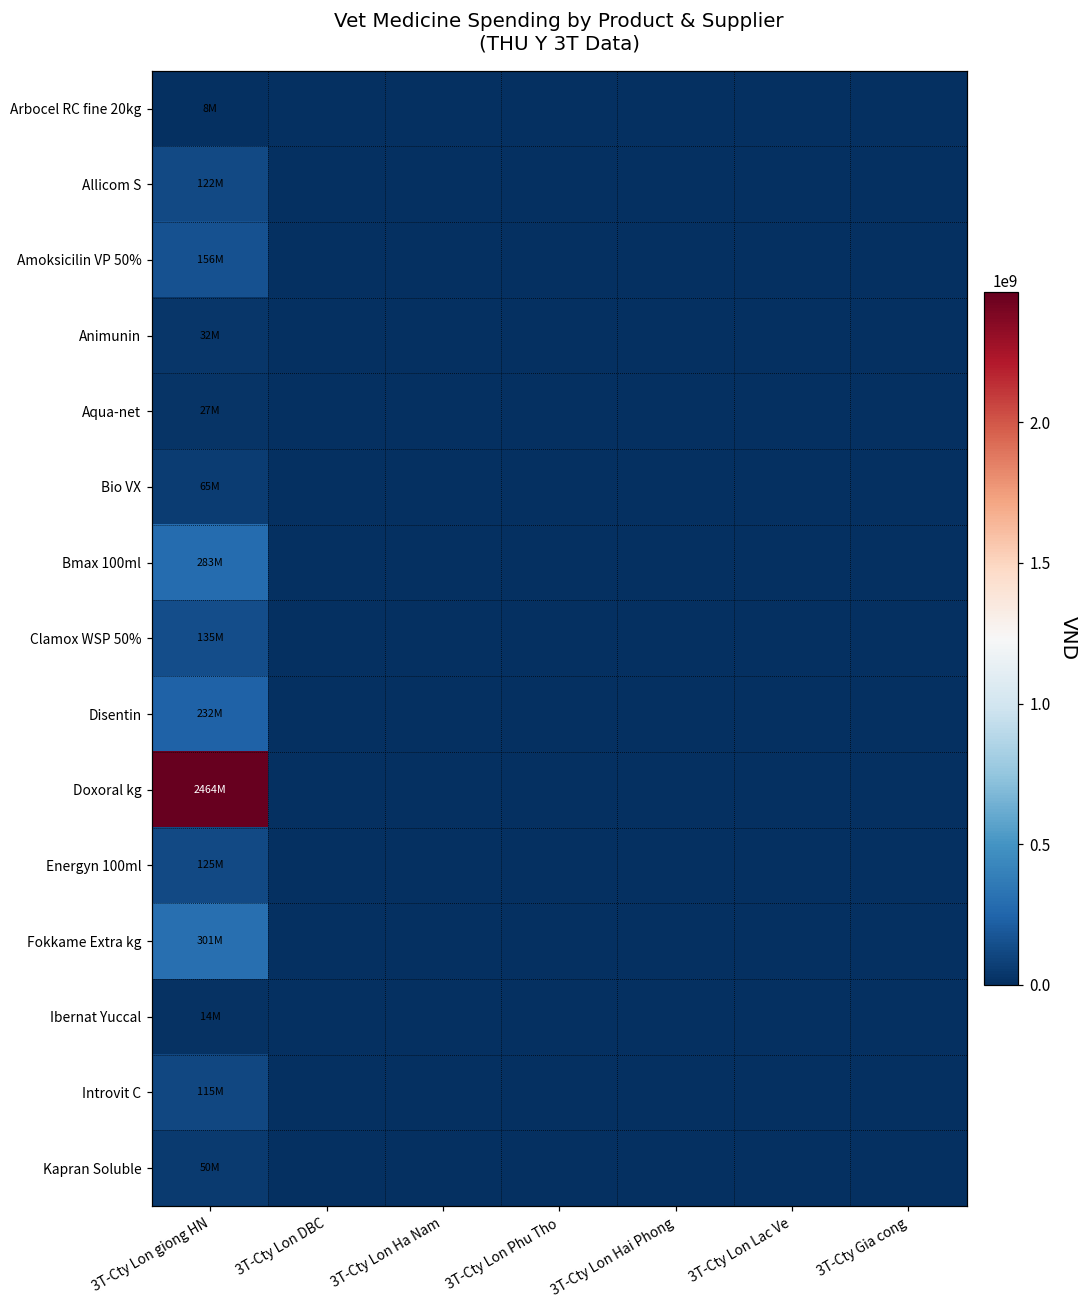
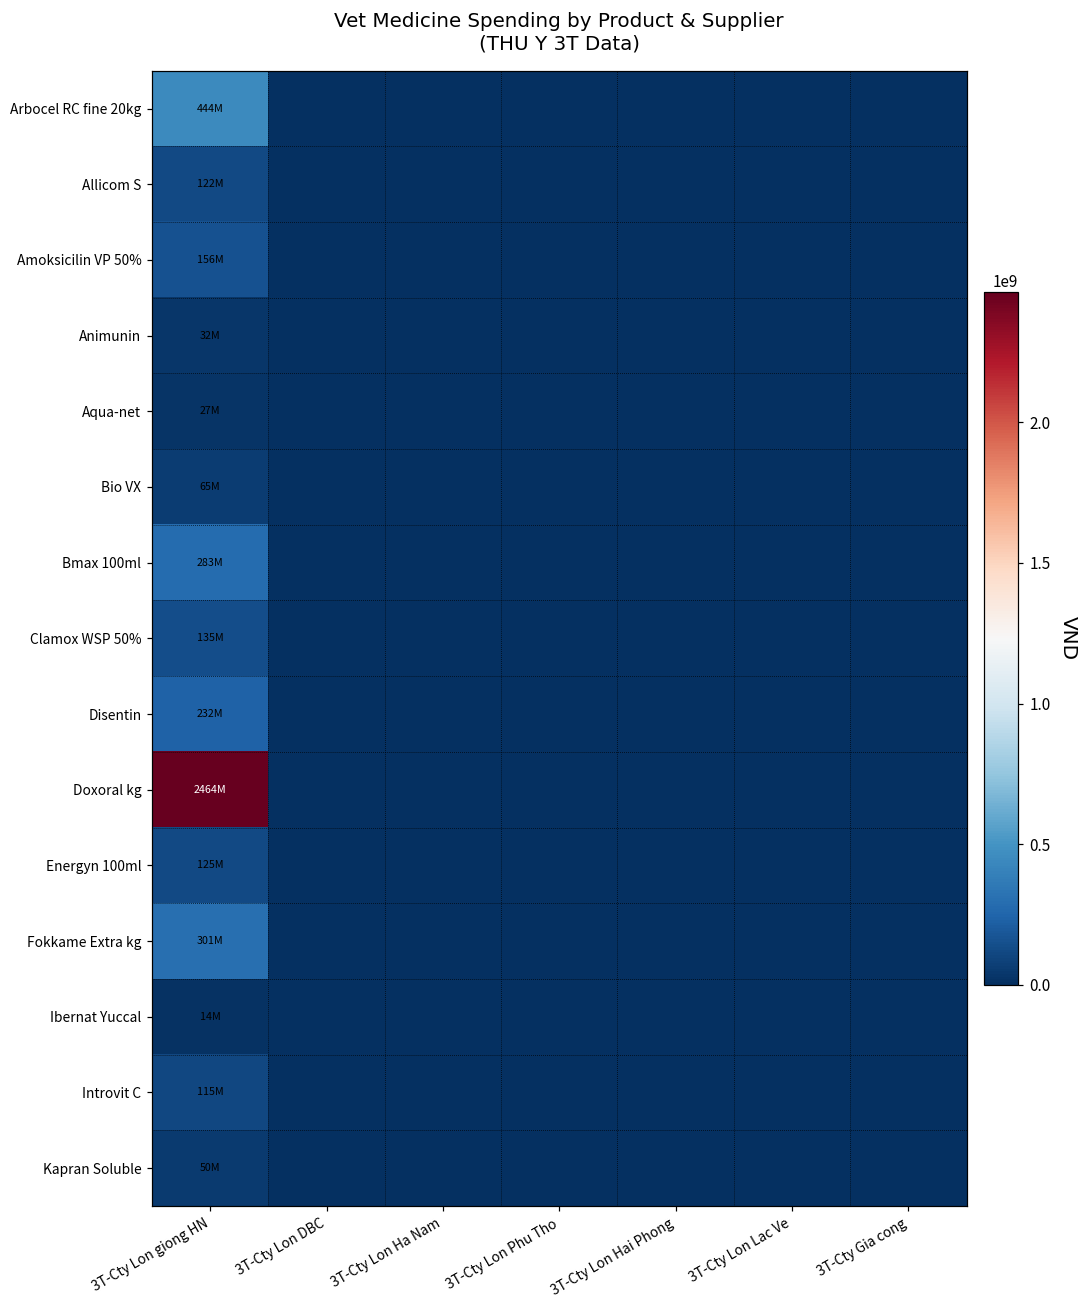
Arbocel RC fine 20kg, 3T-Cty Lon giong HN: 8M -> 444M
